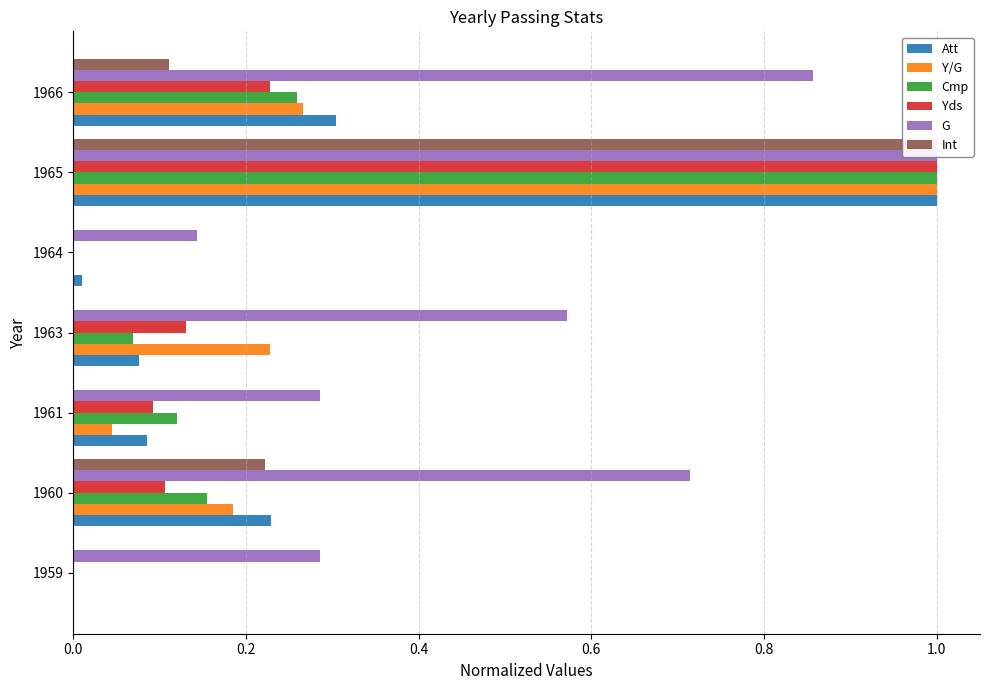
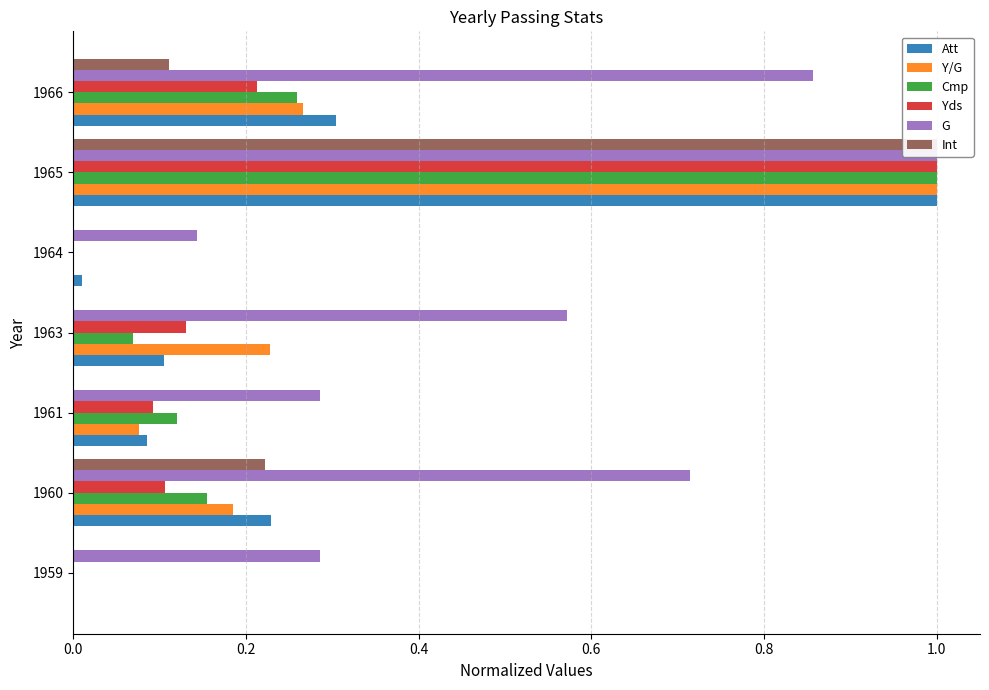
Yds, 1966: 0.23 -> 0.21
Att, 1963: 0.08 -> 0.10
Y/G, 1961: 0.04 -> 0.08
